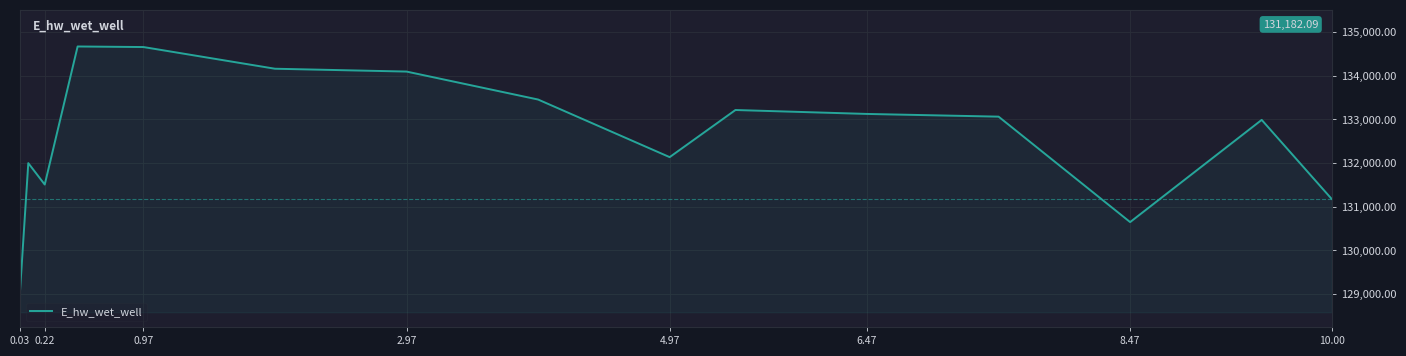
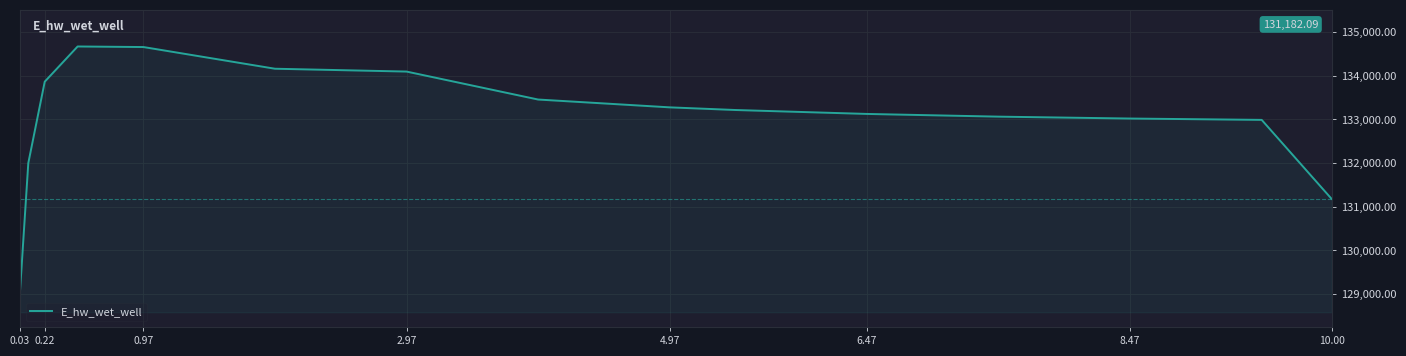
0.22: 131,500 -> 133,900
4.97: 132,100 -> 133,300
8.47: 130,700 -> 133,000
